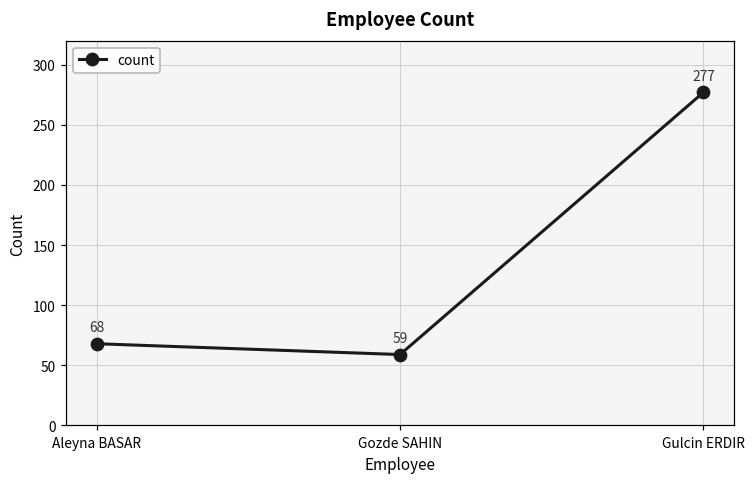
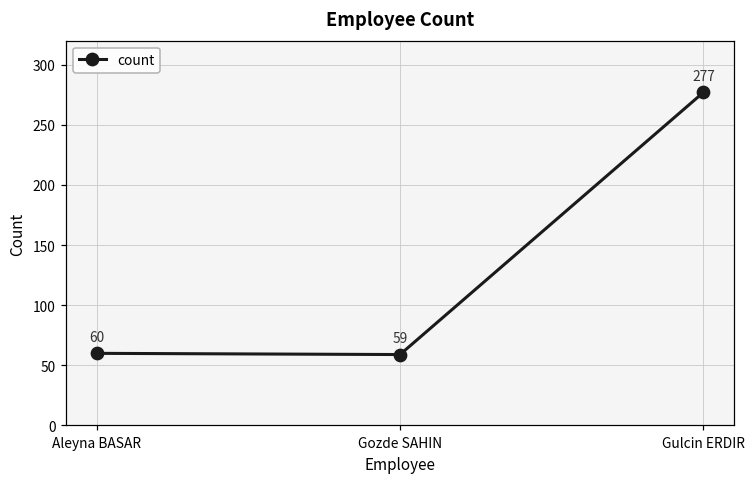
Aleyna BASAR: 68 -> 60
